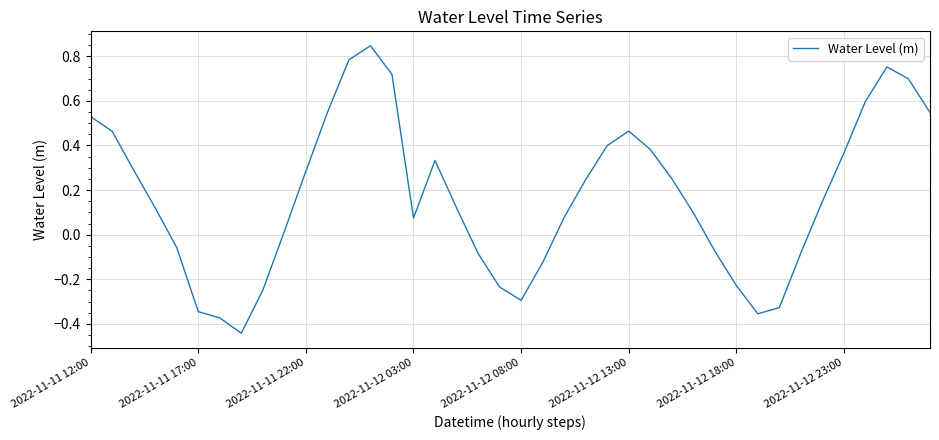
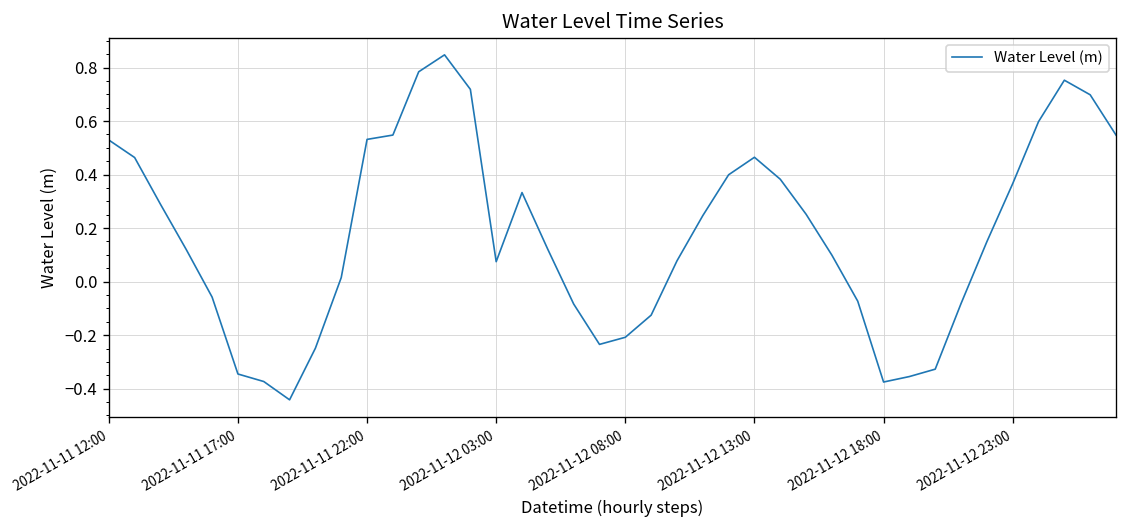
2022-11-11 22:00: 0.28 -> 0.53
2022-11-12 08:00: -0.29 -> -0.21
2022-11-12 18:00: -0.23 -> -0.38
